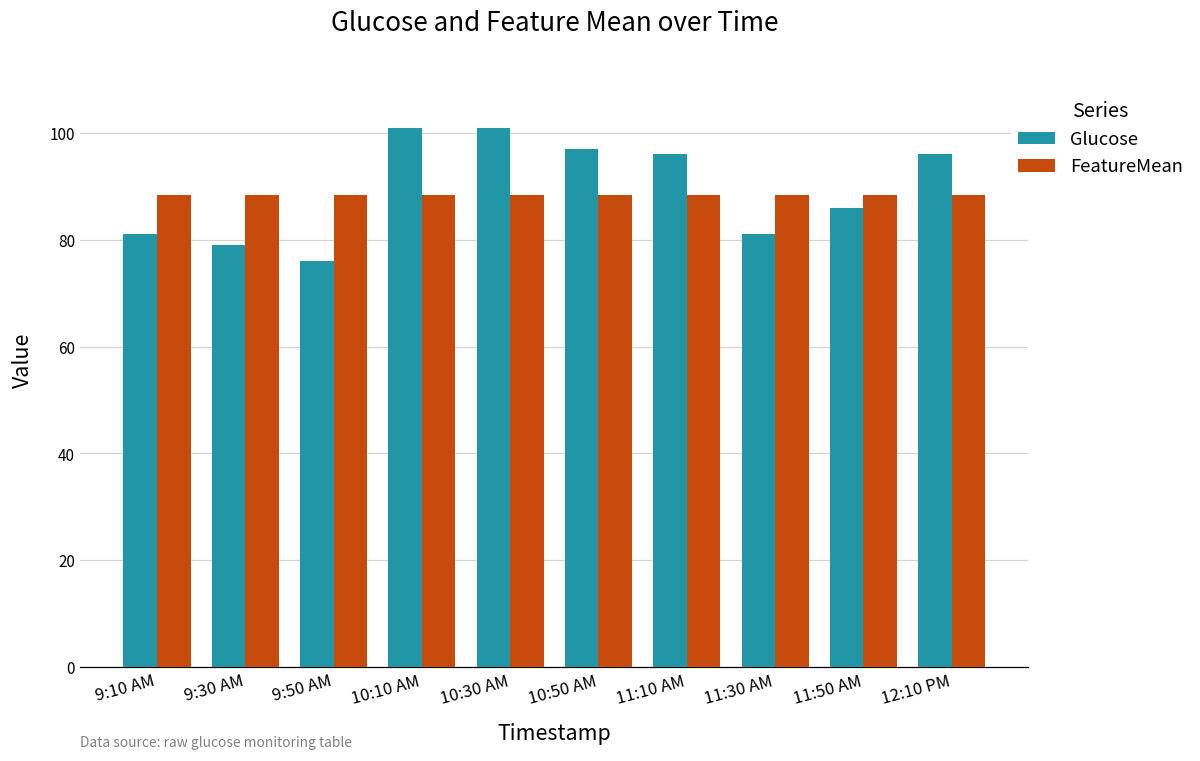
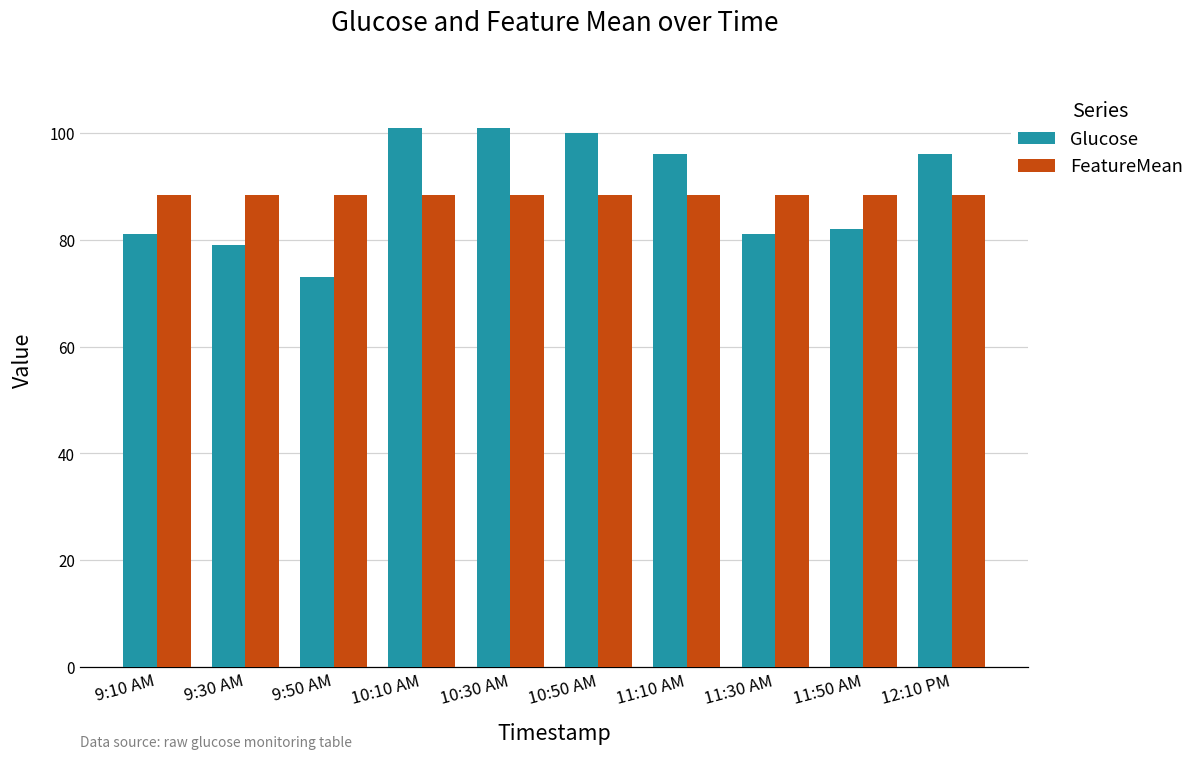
Glucose, 9:50 AM: 76 -> 73
Glucose, 10:50 AM: 97 -> 100
Glucose, 11:50 AM: 86 -> 82
